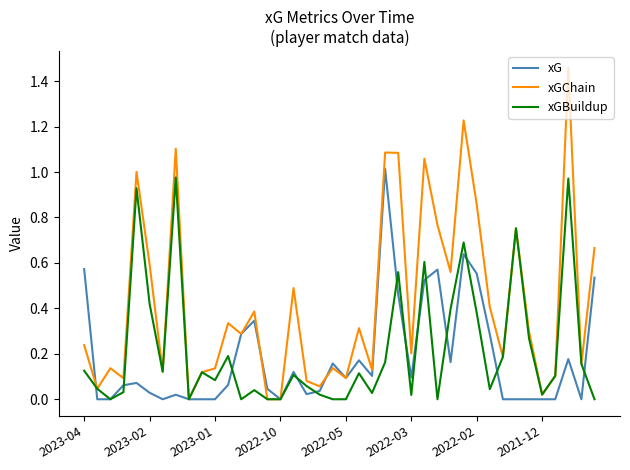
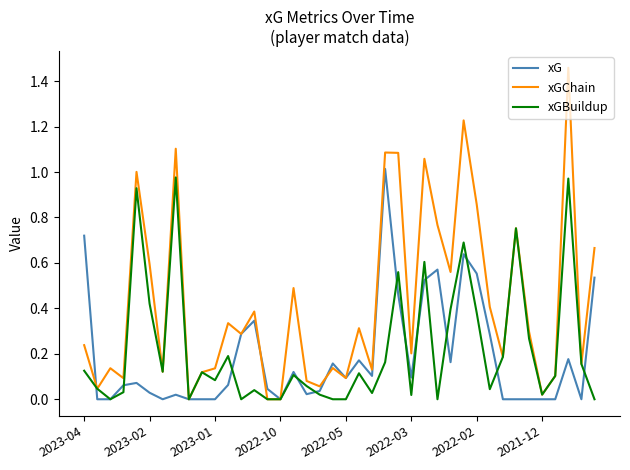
xG, 2023-04: 0.57 -> 0.72
